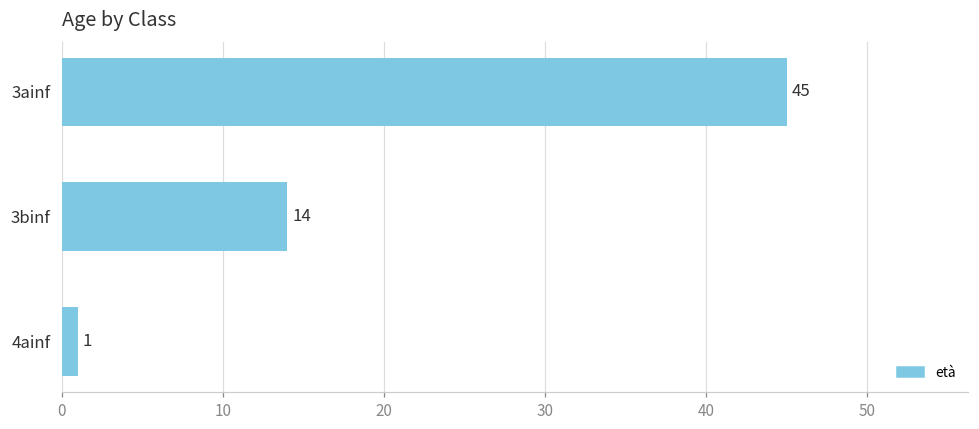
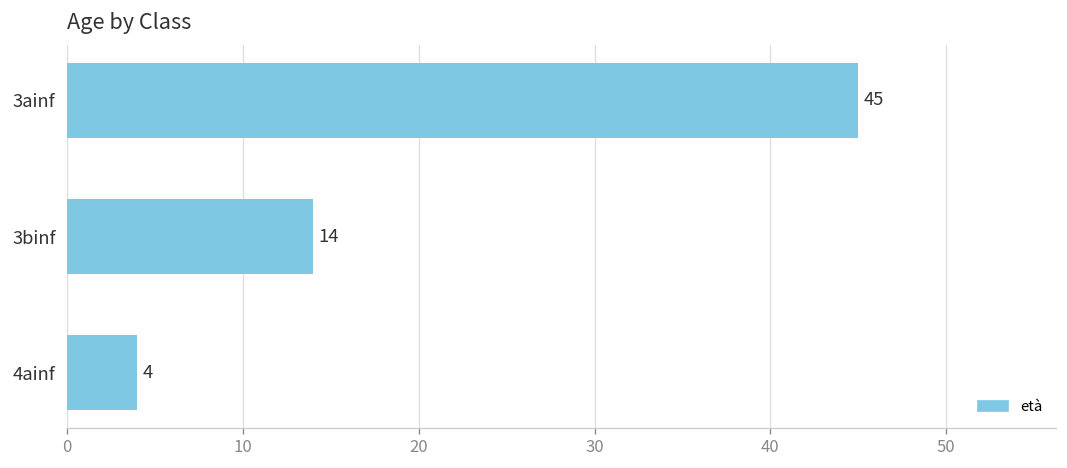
4ainf: 1 -> 4
